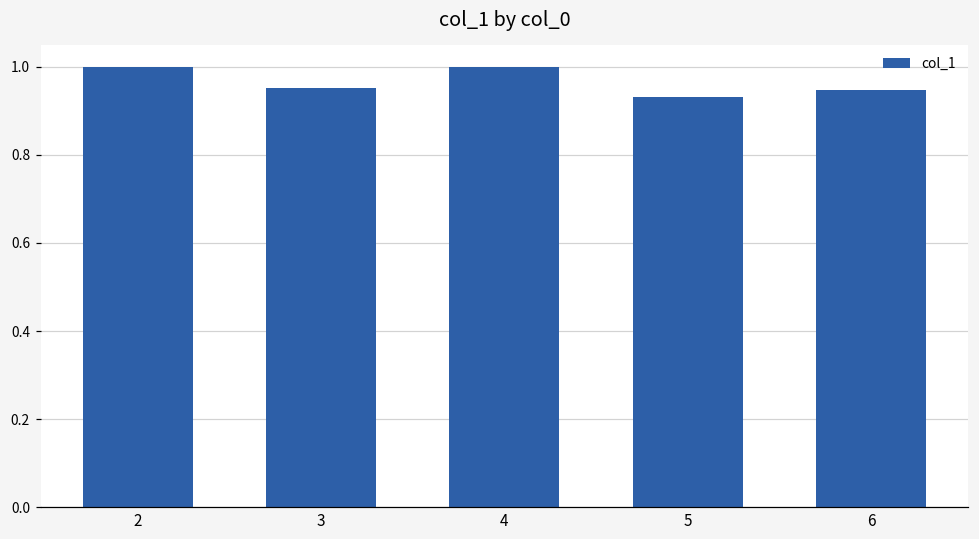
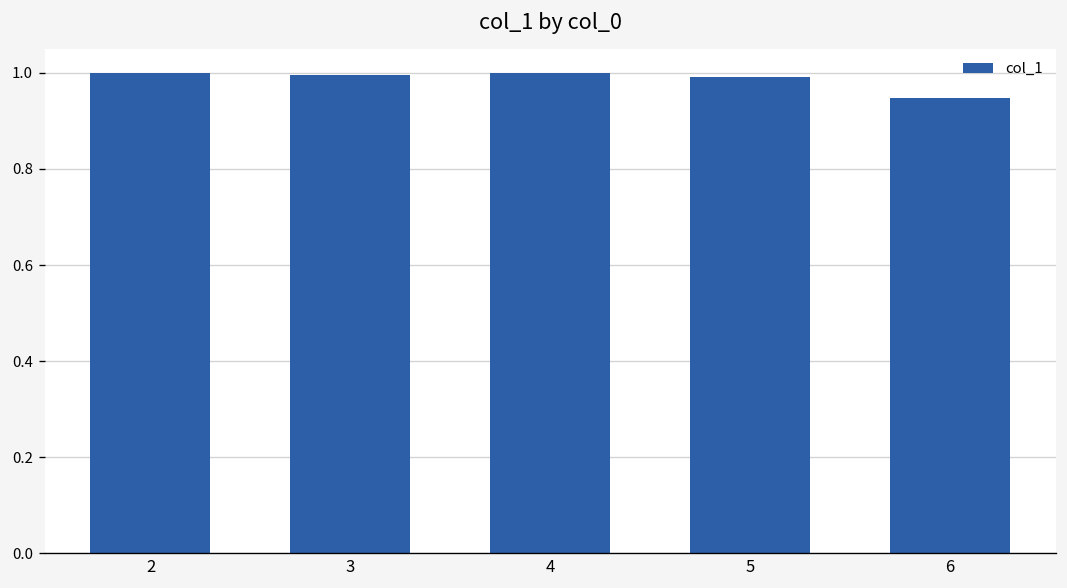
3: 0.95 -> 1.00
5: 0.93 -> 0.99
